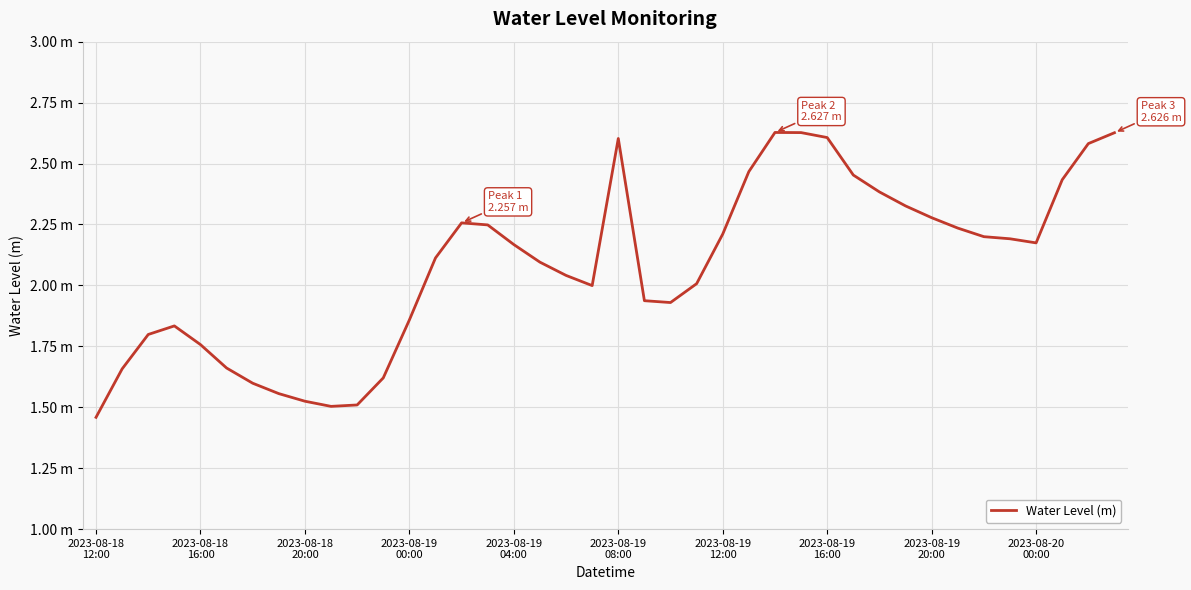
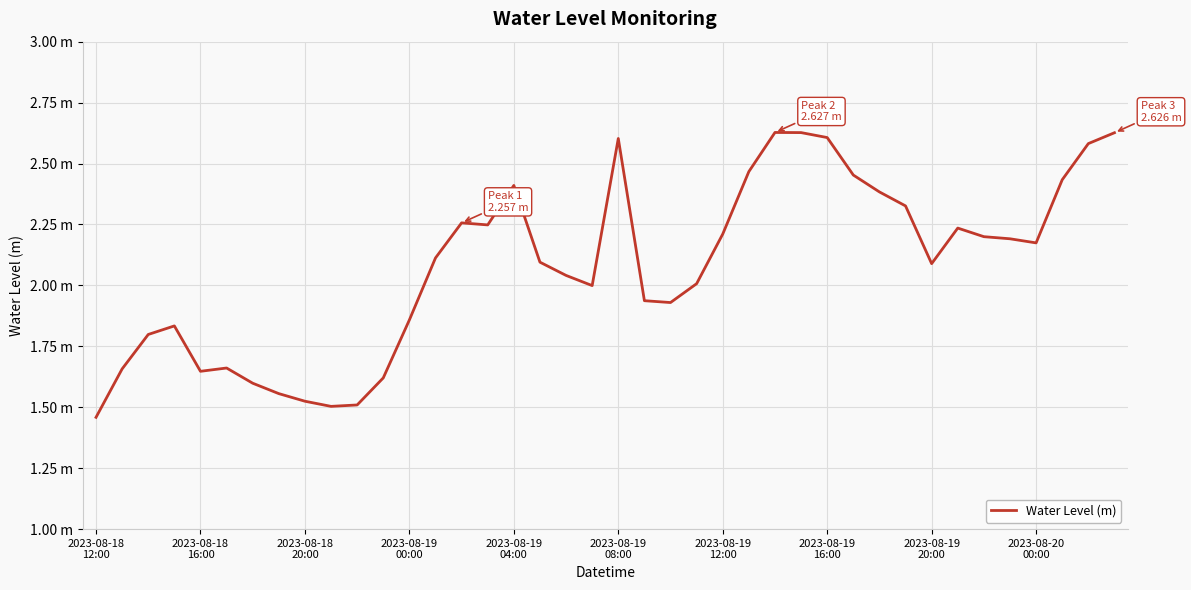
2023-08-18 16:00: 1.76 m -> 1.65 m
2023-08-19 04:00: 2.17 m -> 2.41 m
2023-08-19 20:00: 2.28 m -> 2.09 m
